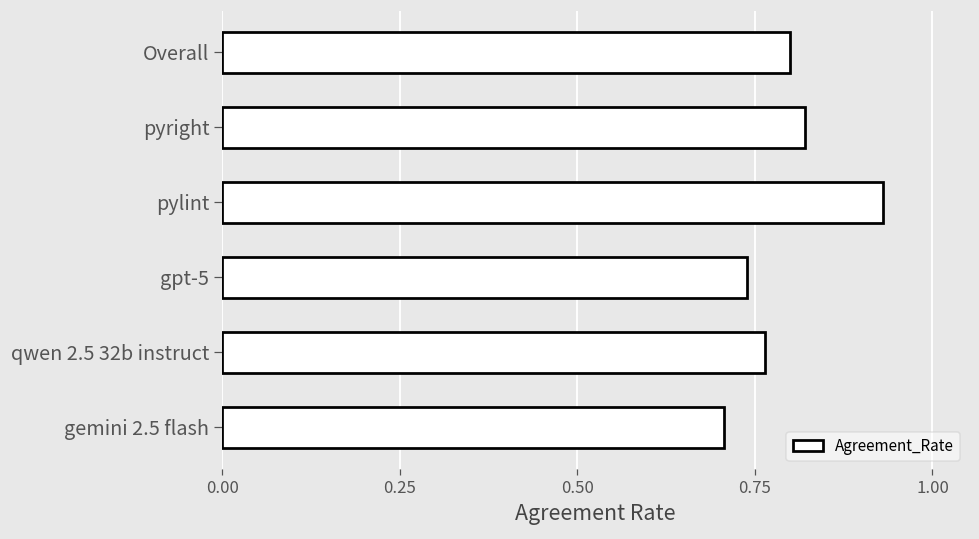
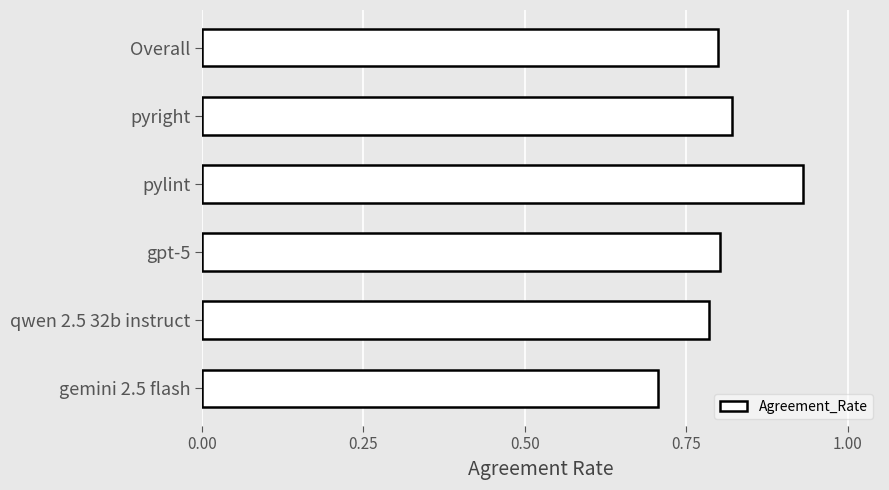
gpt-5: 0.74 -> 0.80
qwen 2.5 32b instruct: 0.76 -> 0.79
